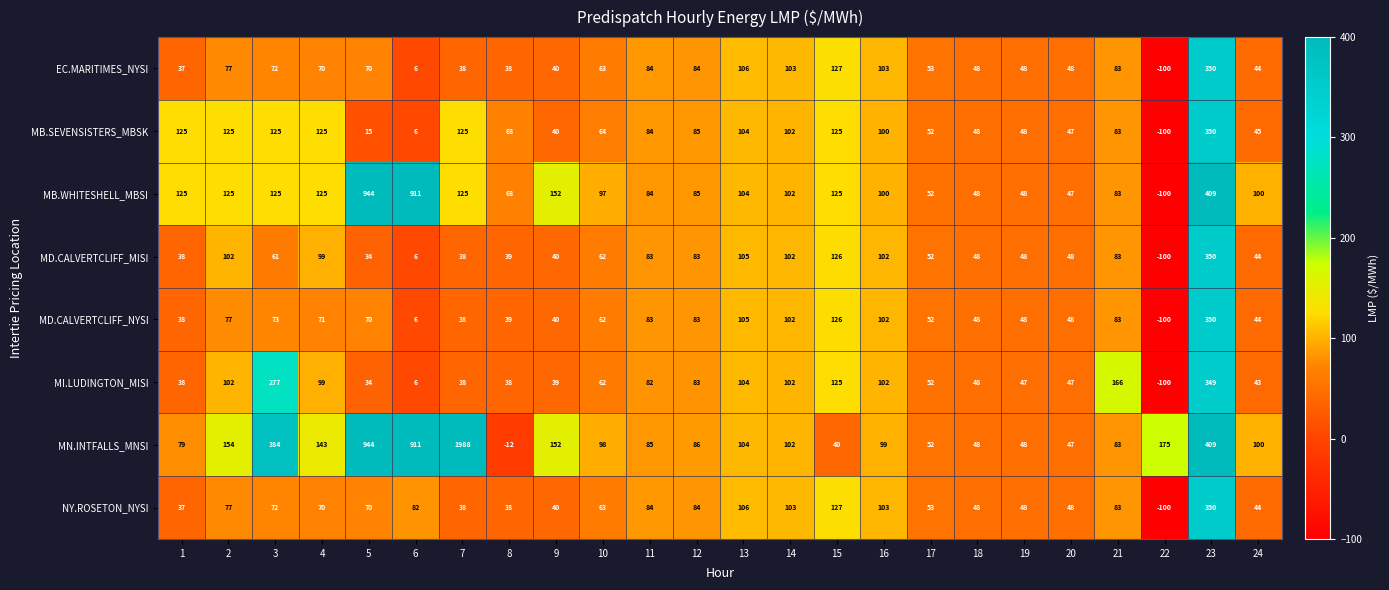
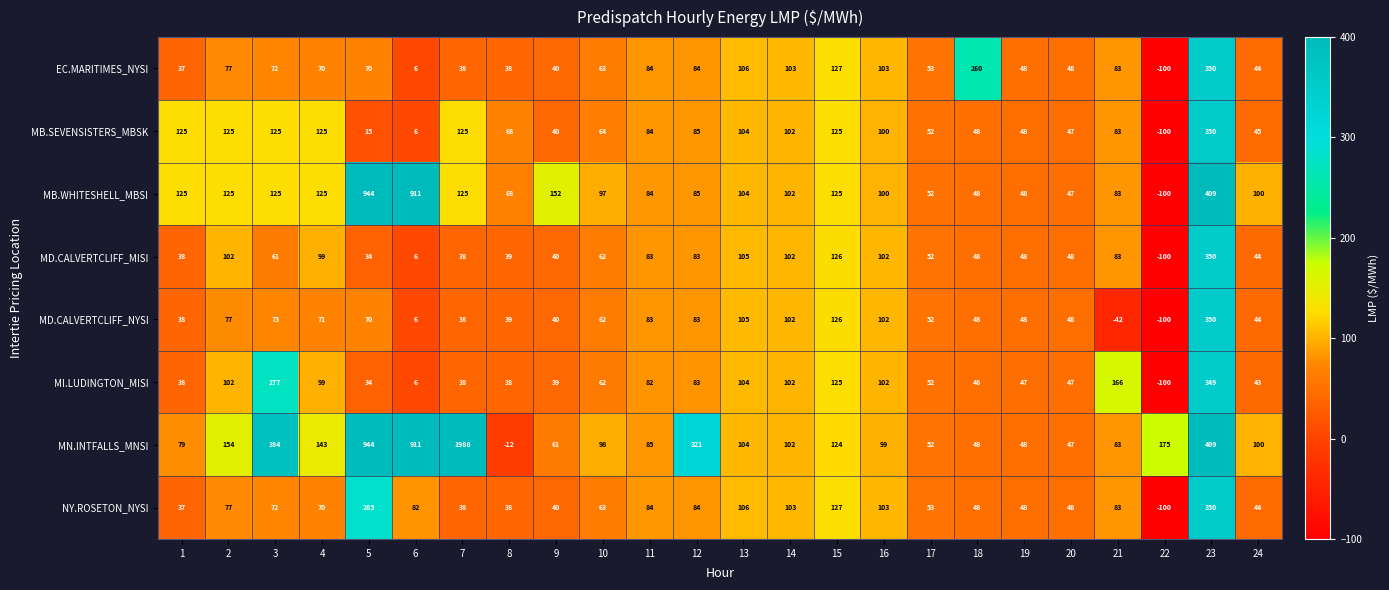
EC.MARITIMES_NYSI, 18: 48 -> 260
MD.CALVERTCLIFF_NYSI, 21: 83 -> -42
MN.INTFALLS_MNSI, 9: 152 -> 61
MN.INTFALLS_MNSI, 12: 86 -> 321
MN.INTFALLS_MNSI, 15: 40 -> 124
NY.ROSETON_NYSI, 5: 70 -> 285
